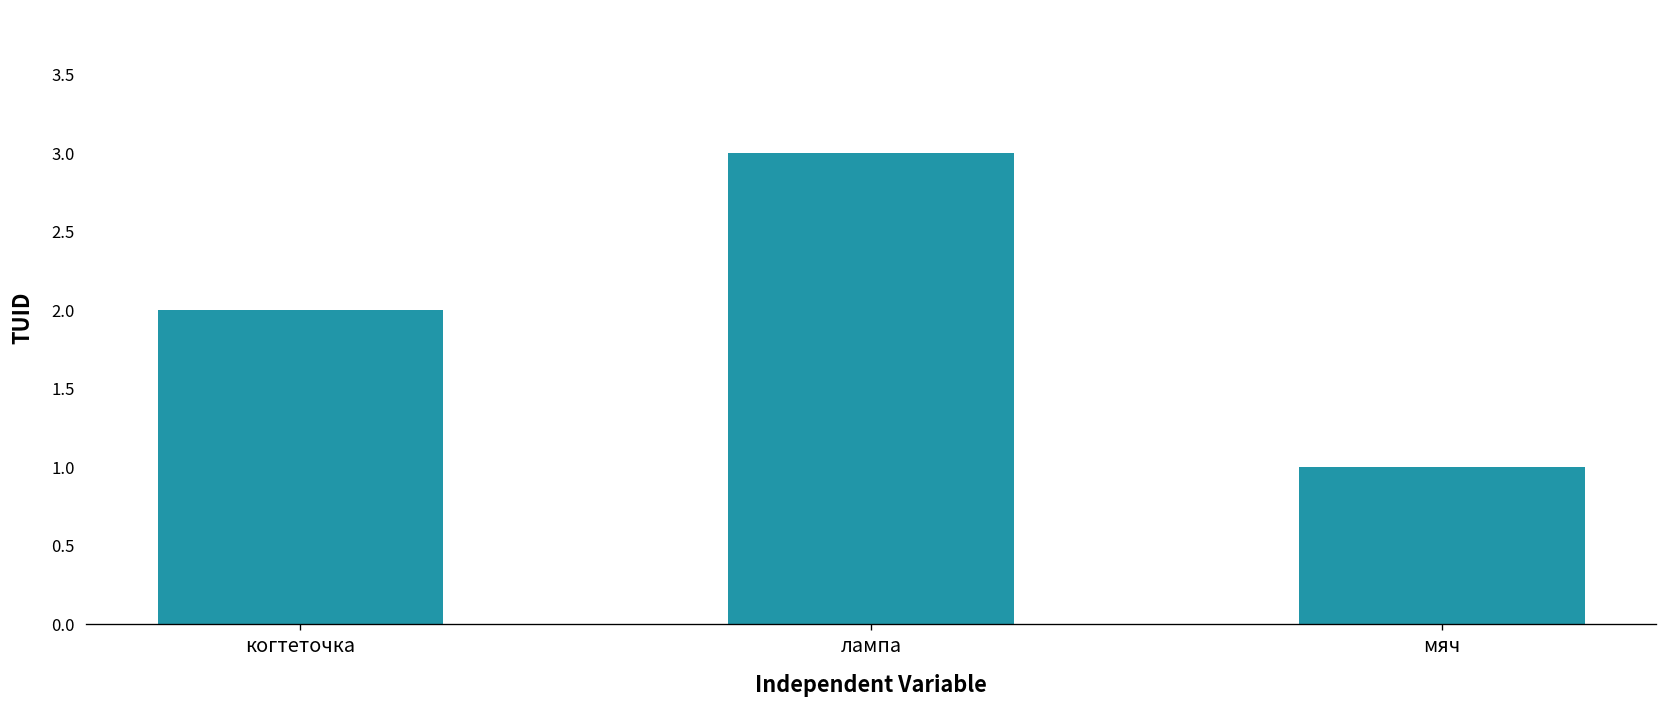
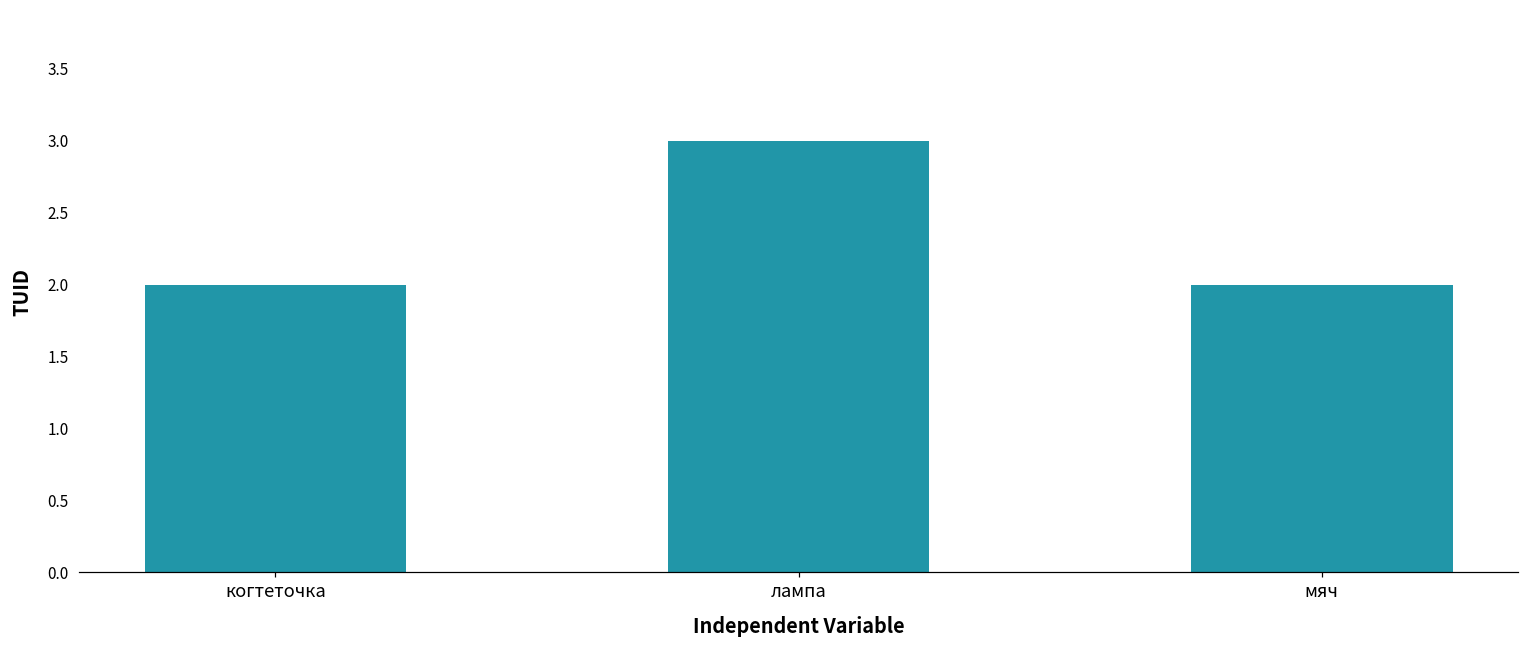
мяч: 1 -> 2
